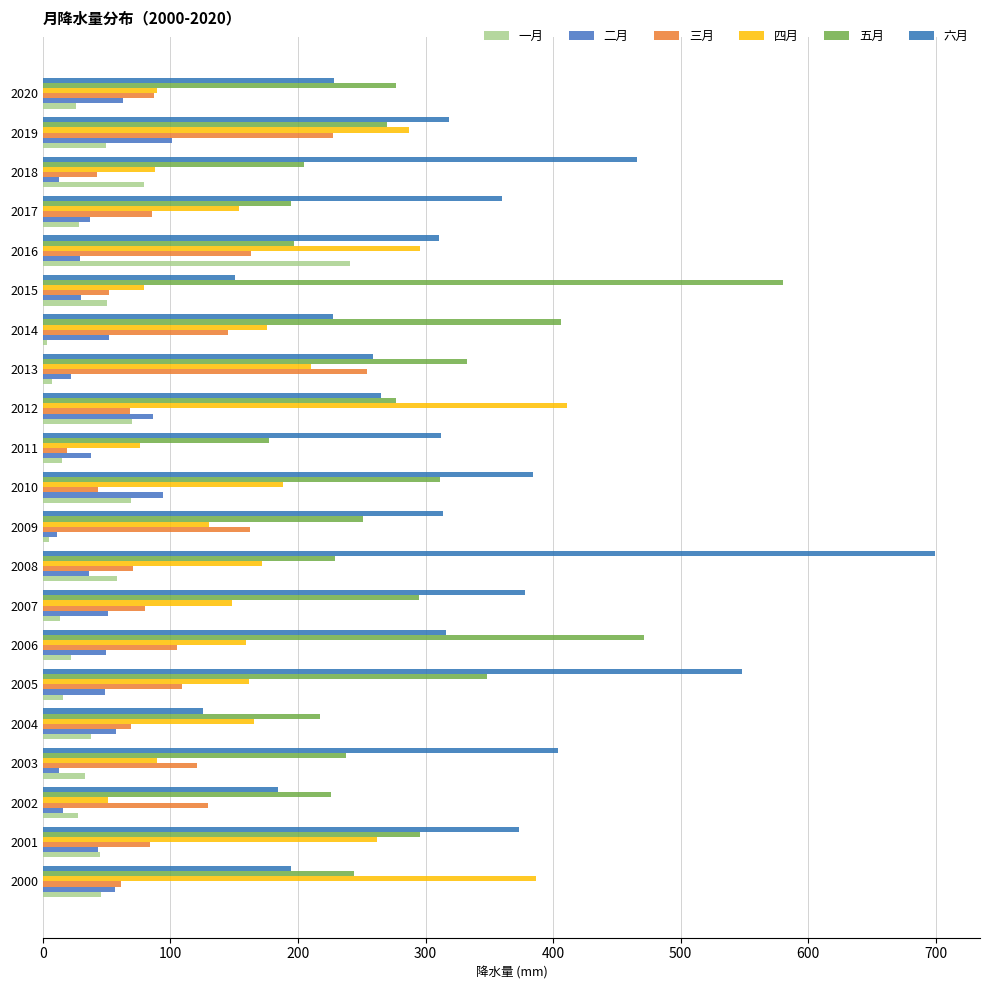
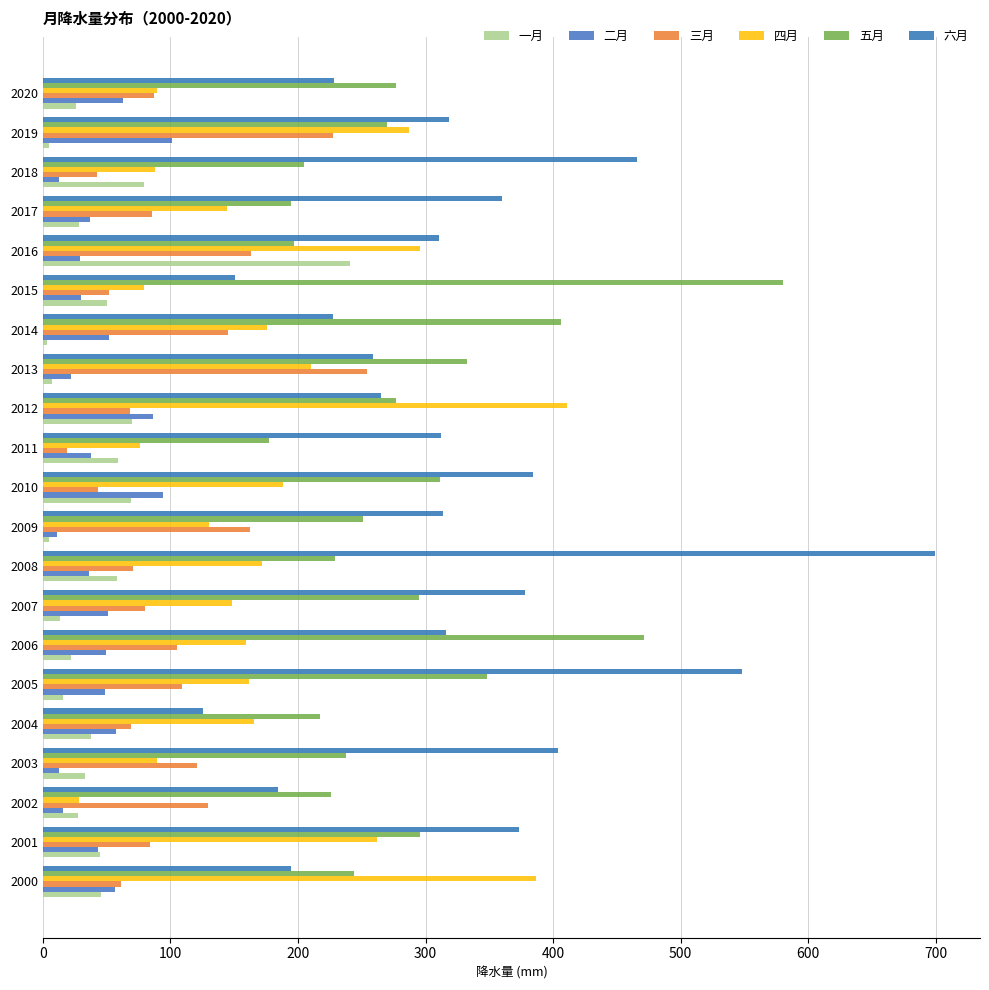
一月, 2019: 50 -> 5
四月, 2017: 154 -> 144
一月, 2011: 15 -> 59
四月, 2002: 51 -> 28
